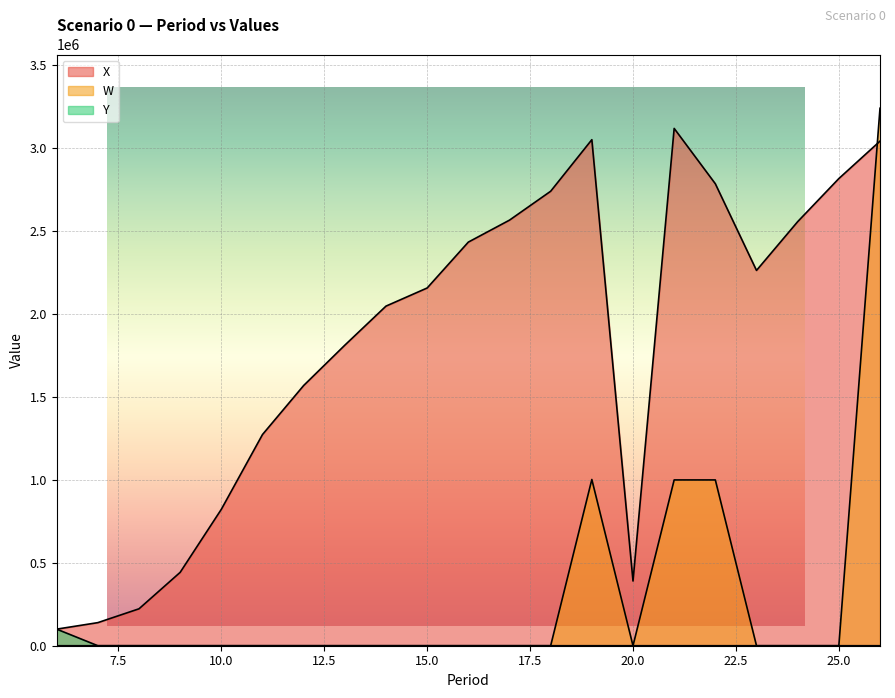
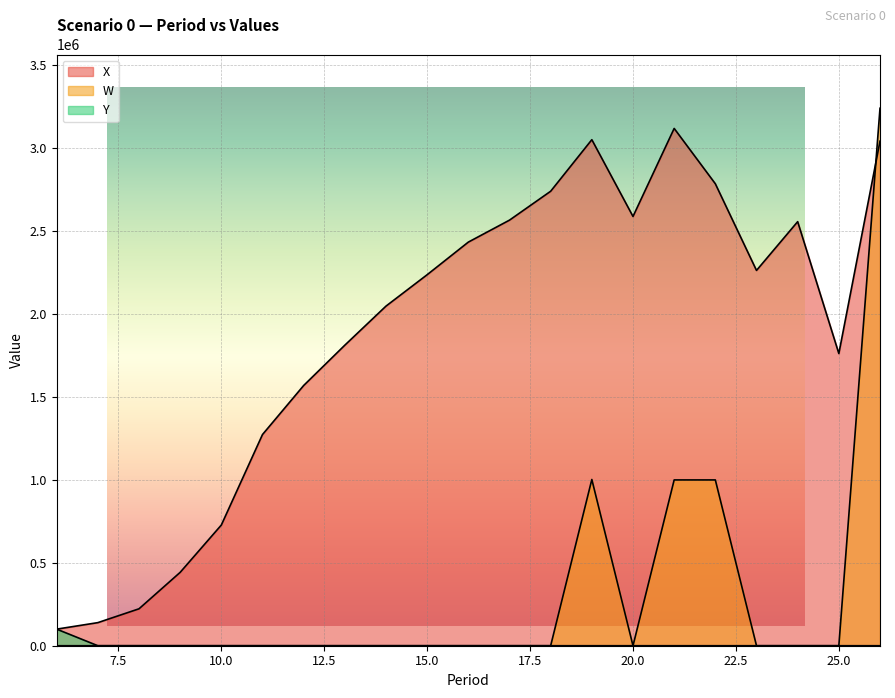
X, 10.0: 820000 -> 730000
X, 15.0: 2160000 -> 2240000
X, 20.0: 390000 -> 2590000
X, 25.0: 2820000 -> 1760000
